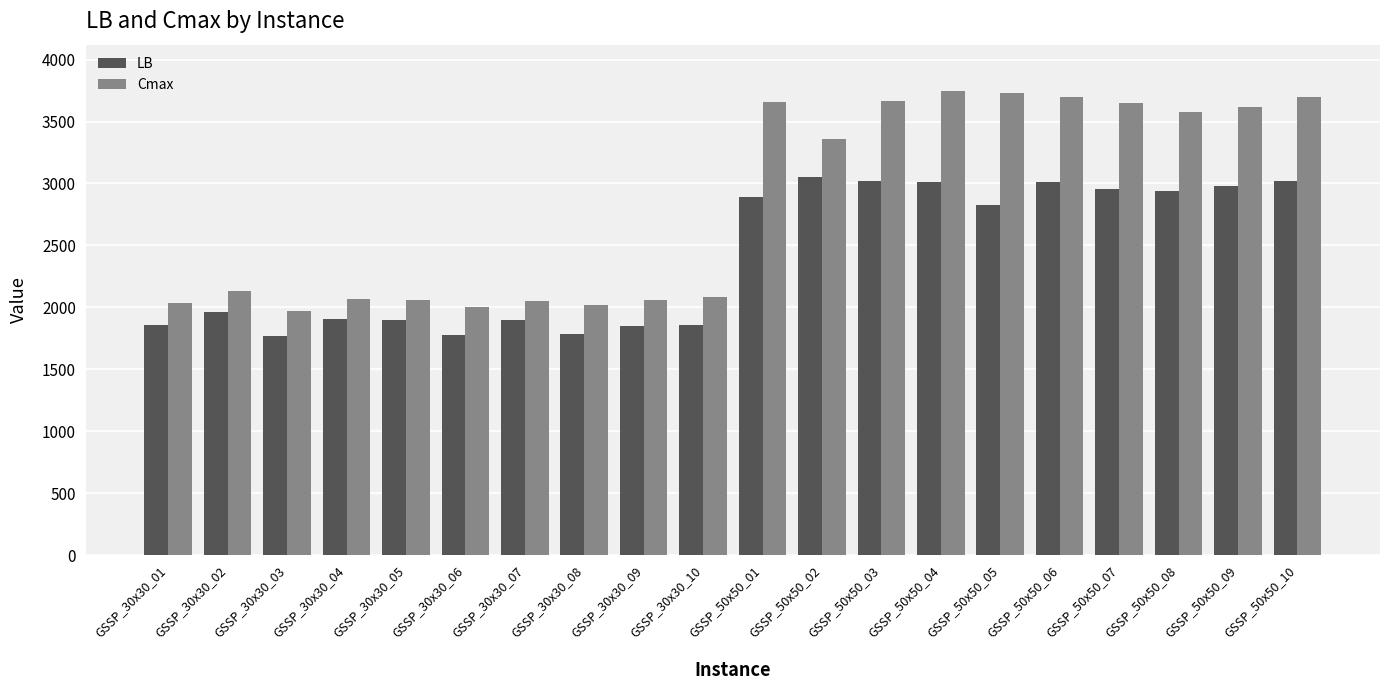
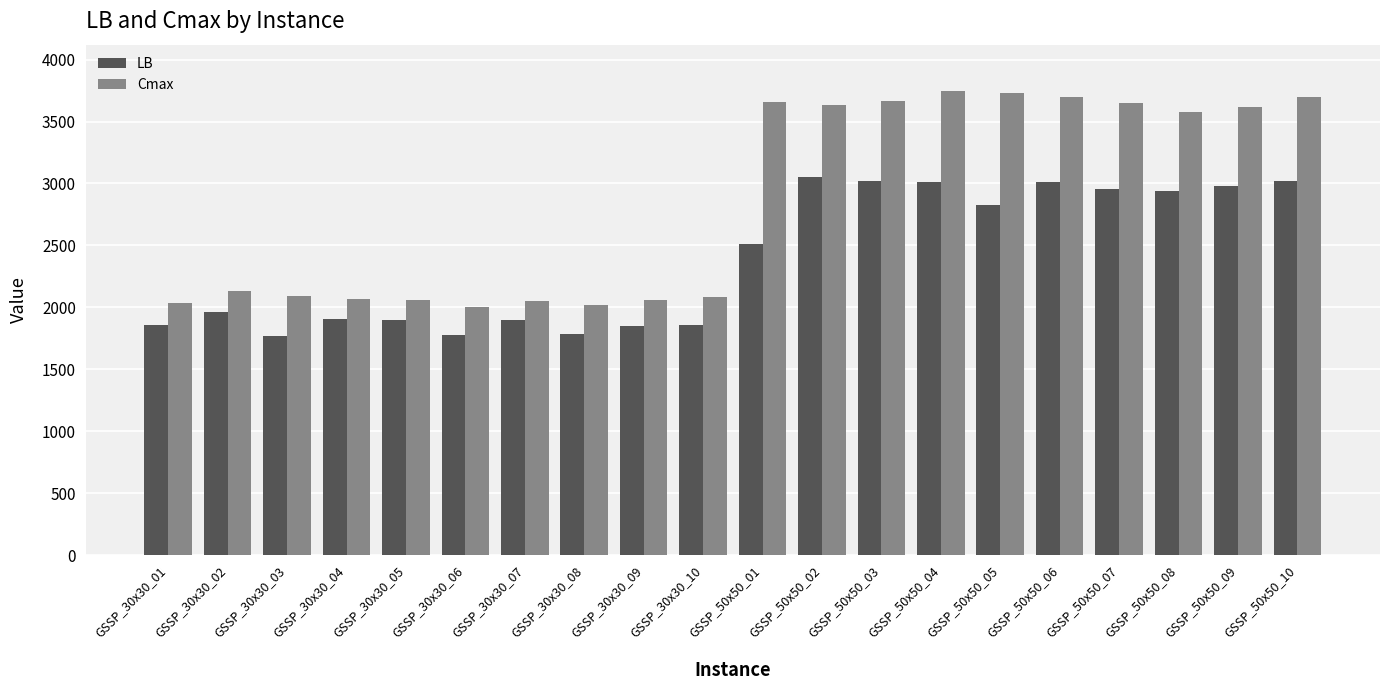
Cmax, GSSP_30x30_03: 1970 -> 2090
LB, GSSP_50x50_01: 2890 -> 2510
Cmax, GSSP_50x50_02: 3360 -> 3630
